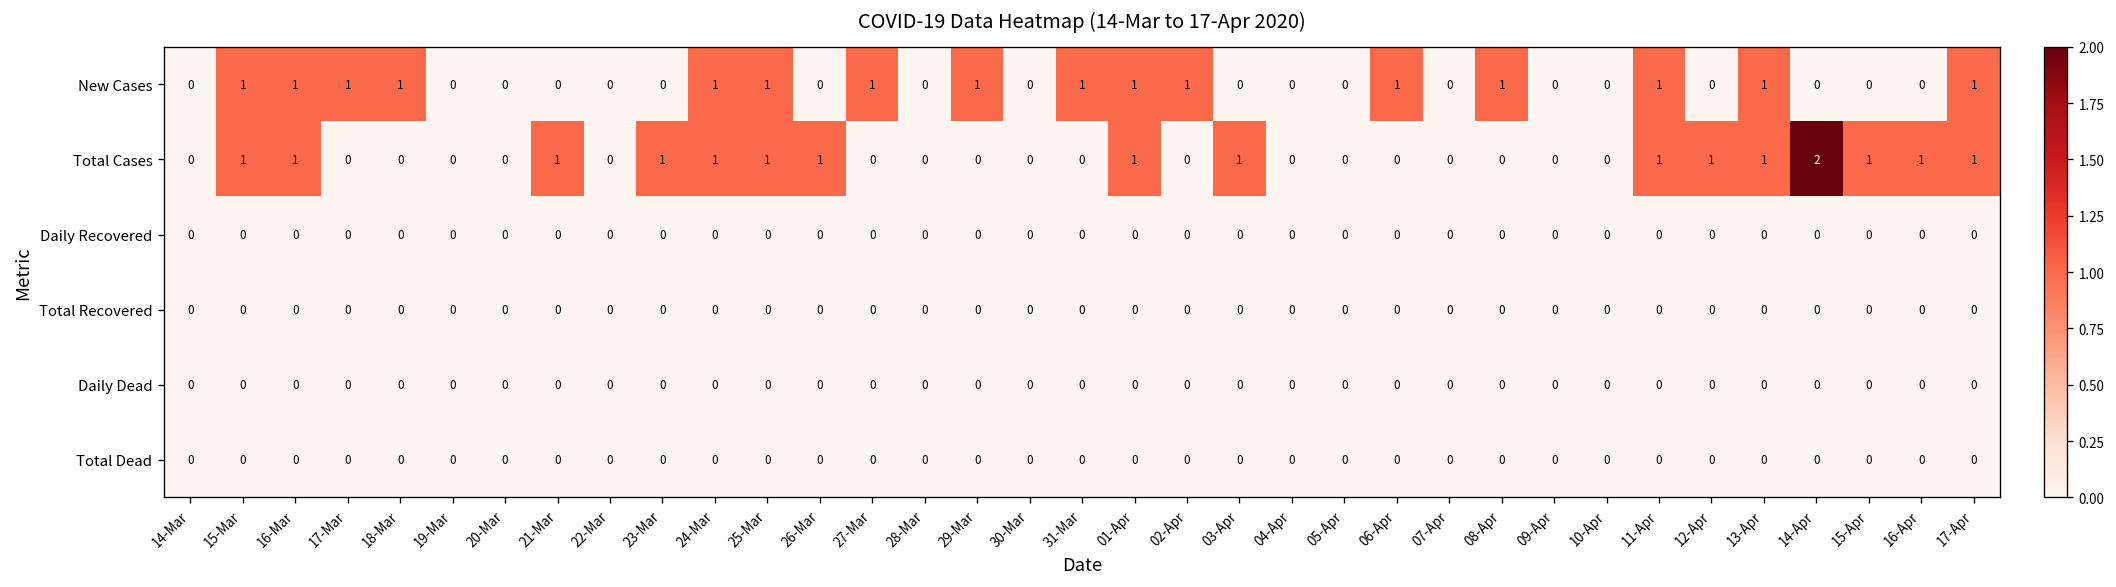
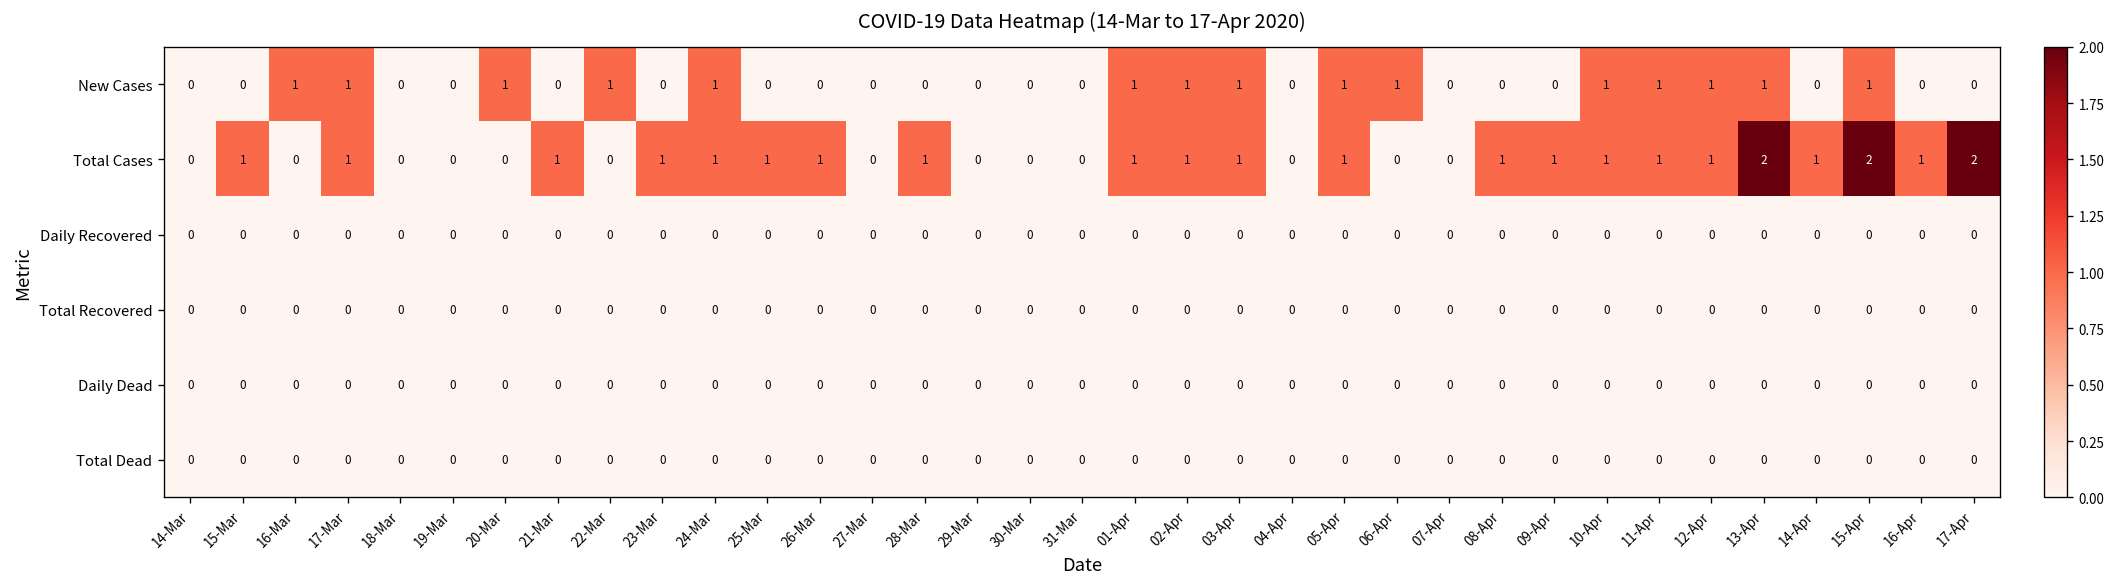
New Cases, 15-Mar: 1 -> 0
New Cases, 18-Mar: 1 -> 0
New Cases, 20-Mar: 0 -> 1
New Cases, 22-Mar: 0 -> 1
New Cases, 25-Mar: 1 -> 0
New Cases, 27-Mar: 1 -> 0
New Cases, 29-Mar: 1 -> 0
New Cases, 31-Mar: 1 -> 0
New Cases, 03-Apr: 0 -> 1
New Cases, 05-Apr: 0 -> 1
New Cases, 08-Apr: 1 -> 0
New Cases, 10-Apr: 0 -> 1
New Cases, 12-Apr: 0 -> 1
New Cases, 15-Apr: 0 -> 1
New Cases, 17-Apr: 1 -> 0
Total Cases, 16-Mar: 1 -> 0
Total Cases, 17-Mar: 0 -> 1
Total Cases, 28-Mar: 0 -> 1
Total Cases, 02-Apr: 0 -> 1
Total Cases, 05-Apr: 0 -> 1
Total Cases, 08-Apr: 0 -> 1
Total Cases, 09-Apr: 0 -> 1
Total Cases, 10-Apr: 0 -> 1
Total Cases, 13-Apr: 1 -> 2
Total Cases, 14-Apr: 2 -> 1
Total Cases, 15-Apr: 1 -> 2
Total Cases, 17-Apr: 1 -> 2
